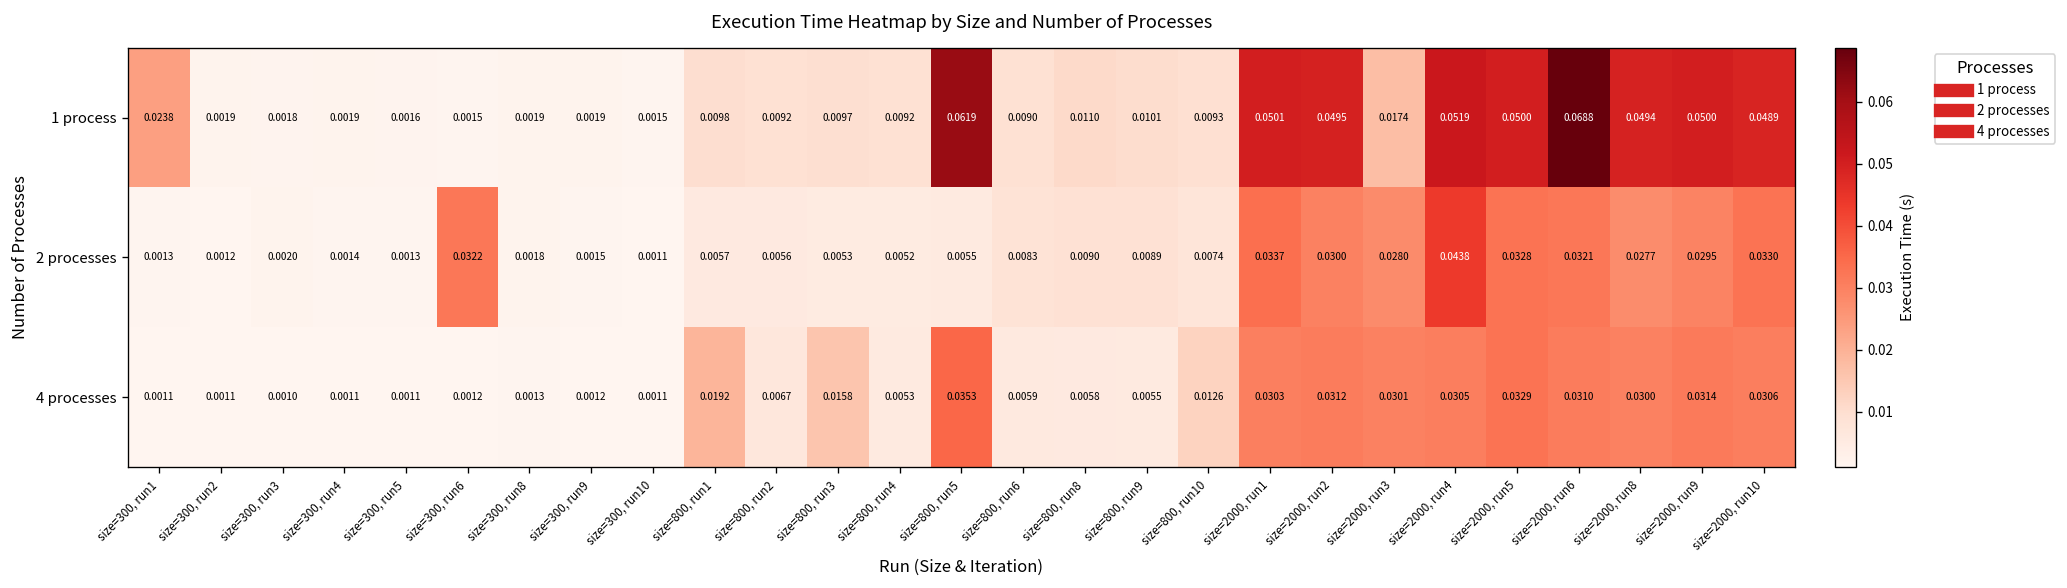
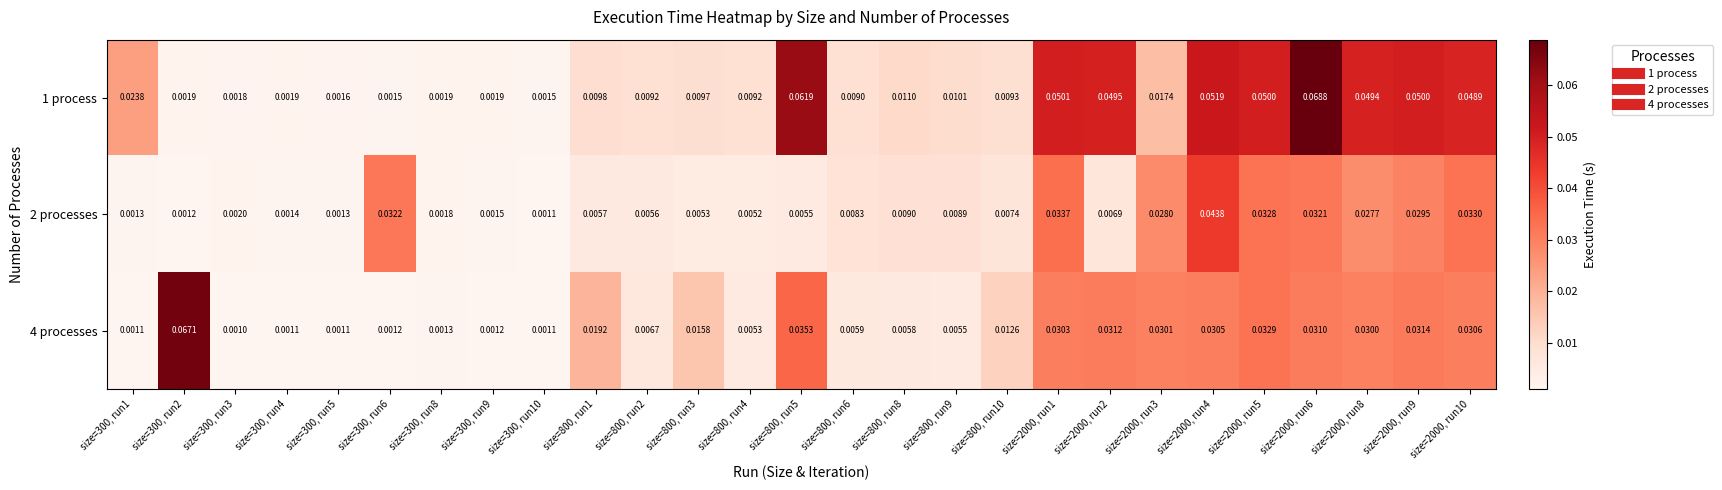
2 processes, size=2000, run2: 0.0300 -> 0.0069
4 processes, size=300, run2: 0.0011 -> 0.0671
